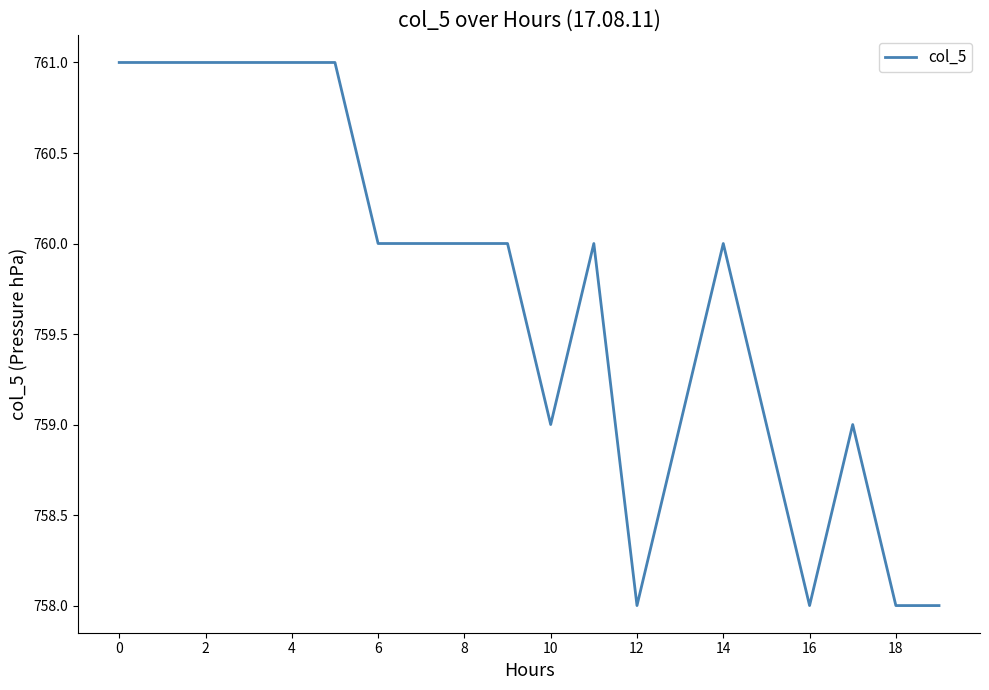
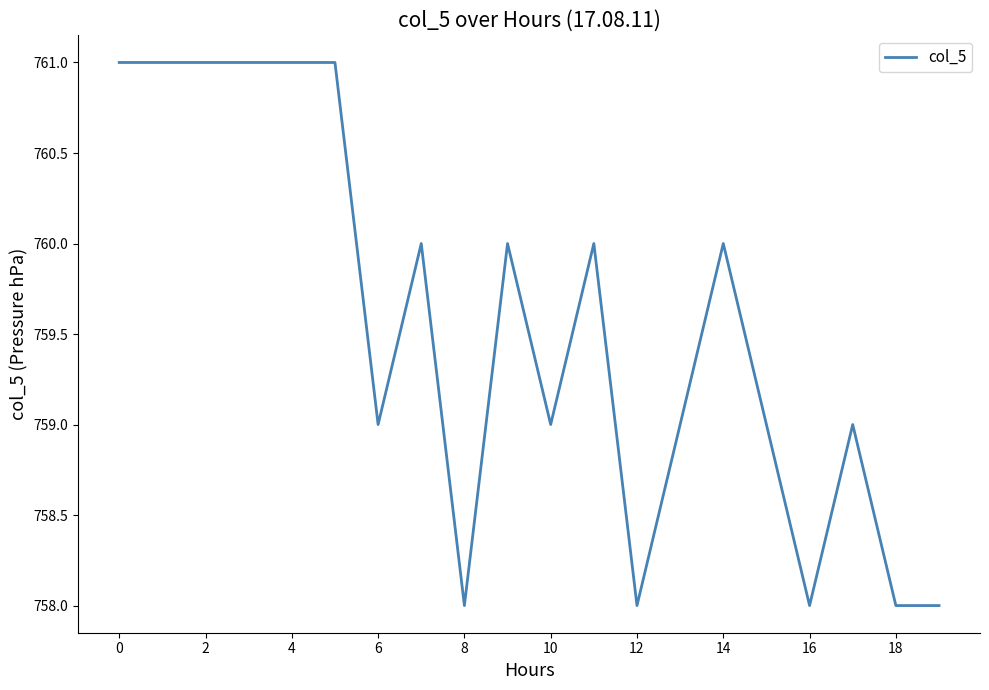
6: 760 -> 759
8: 760 -> 758
